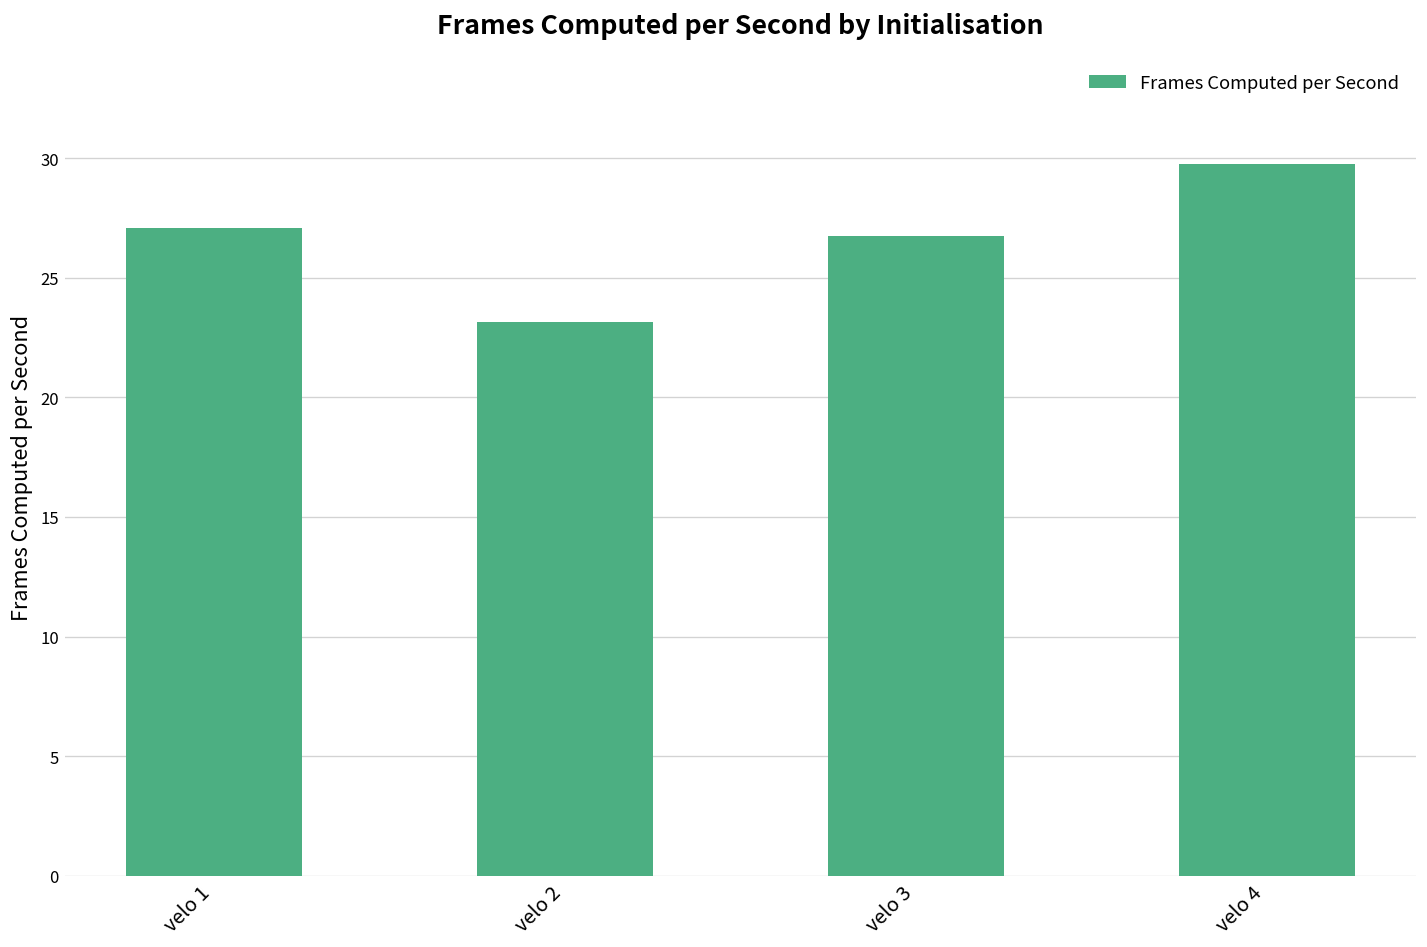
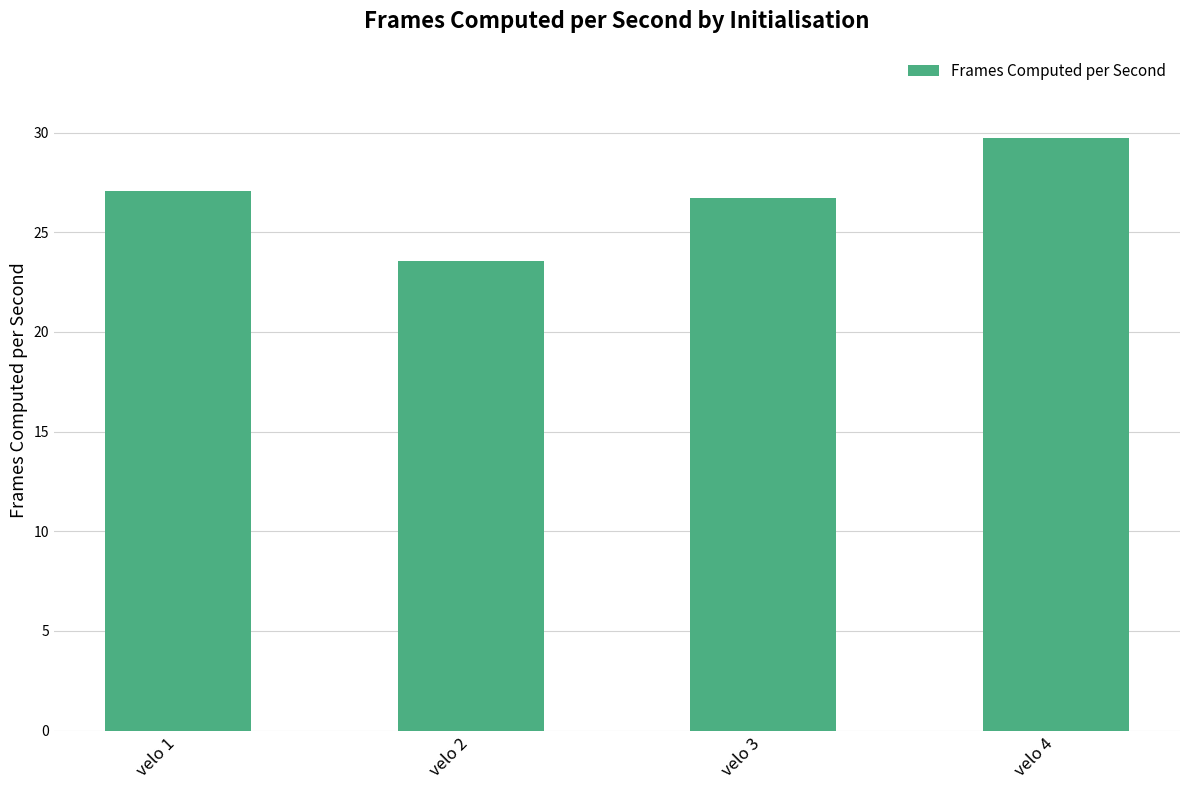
velo 2: 23.1 -> 23.6
